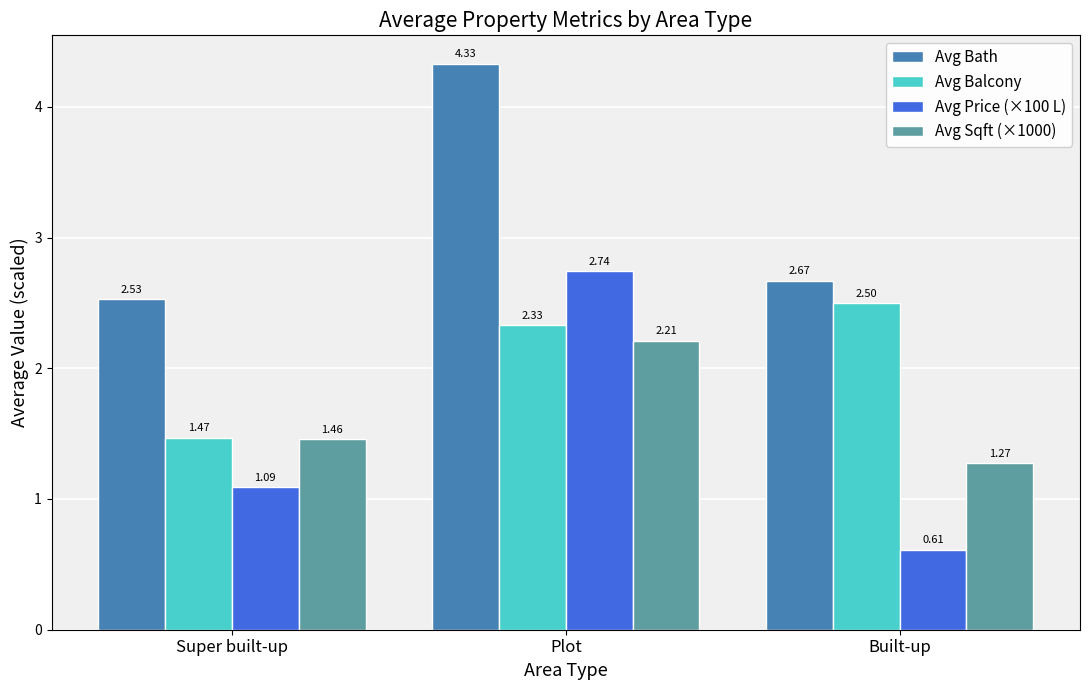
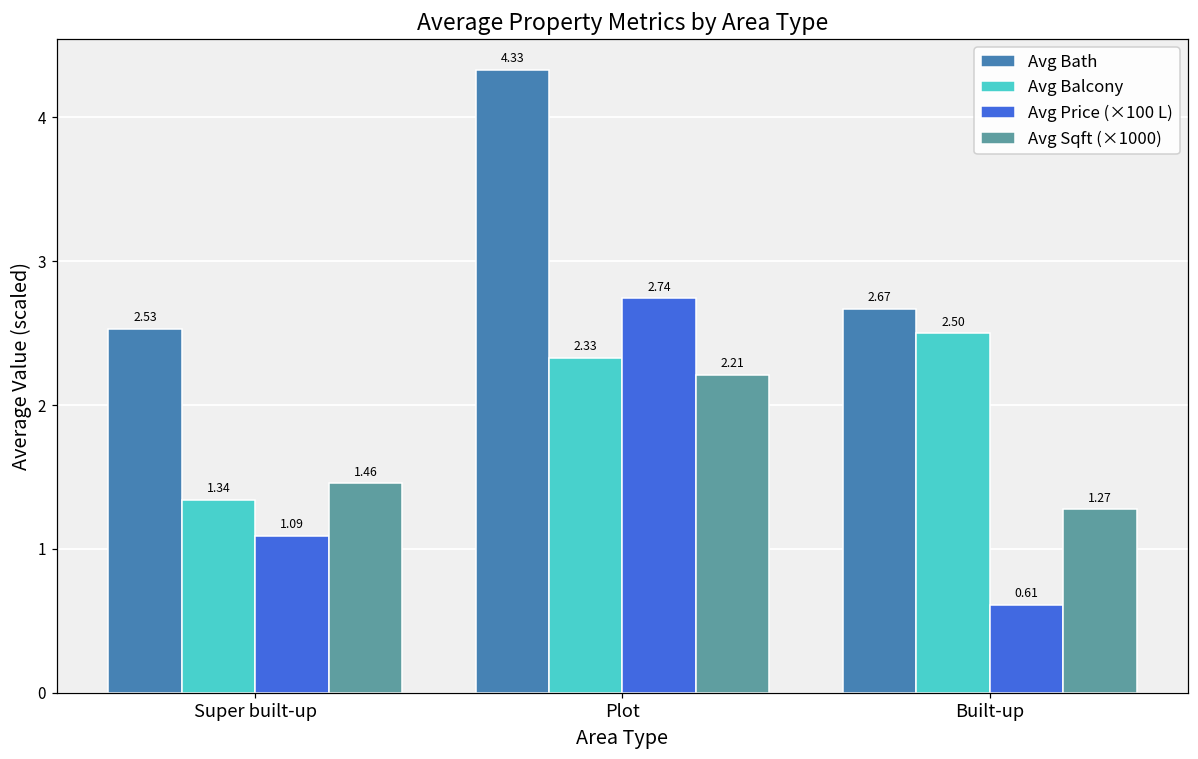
Avg Balcony, Super built-up: 1.47 -> 1.34
